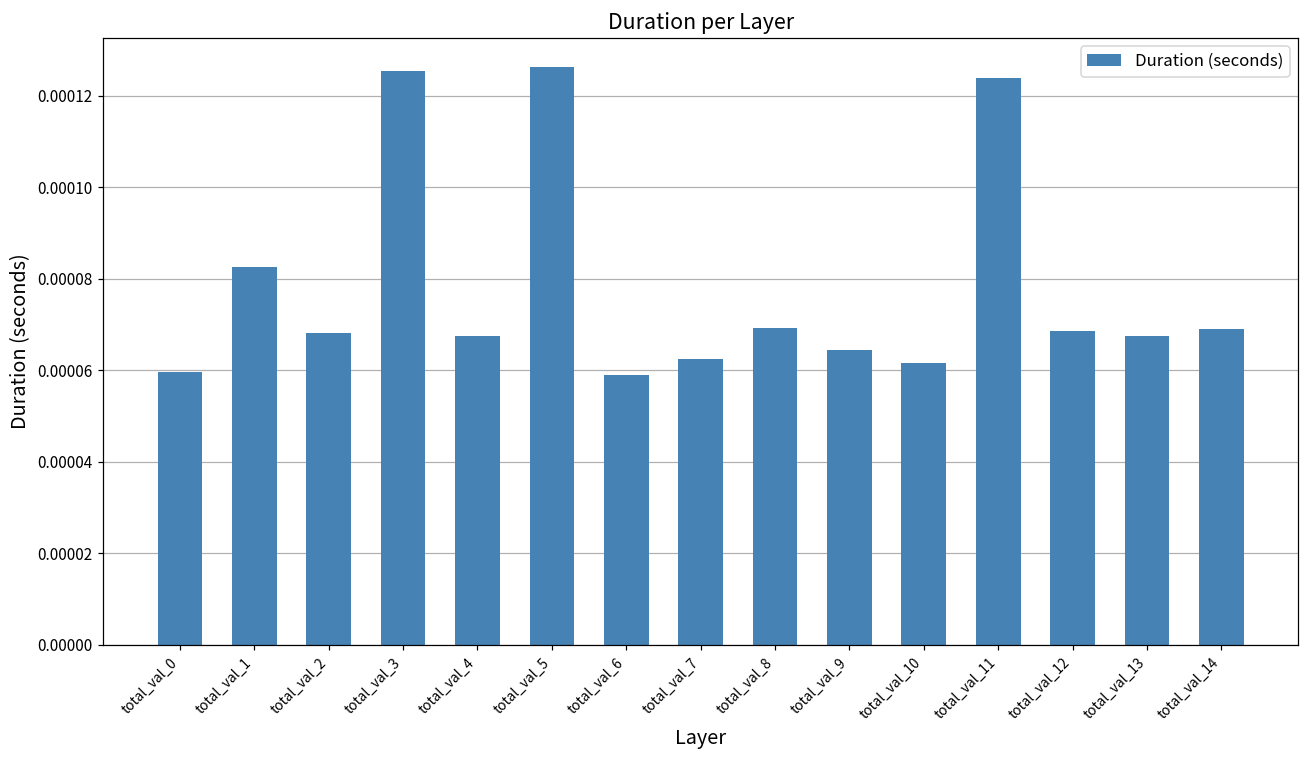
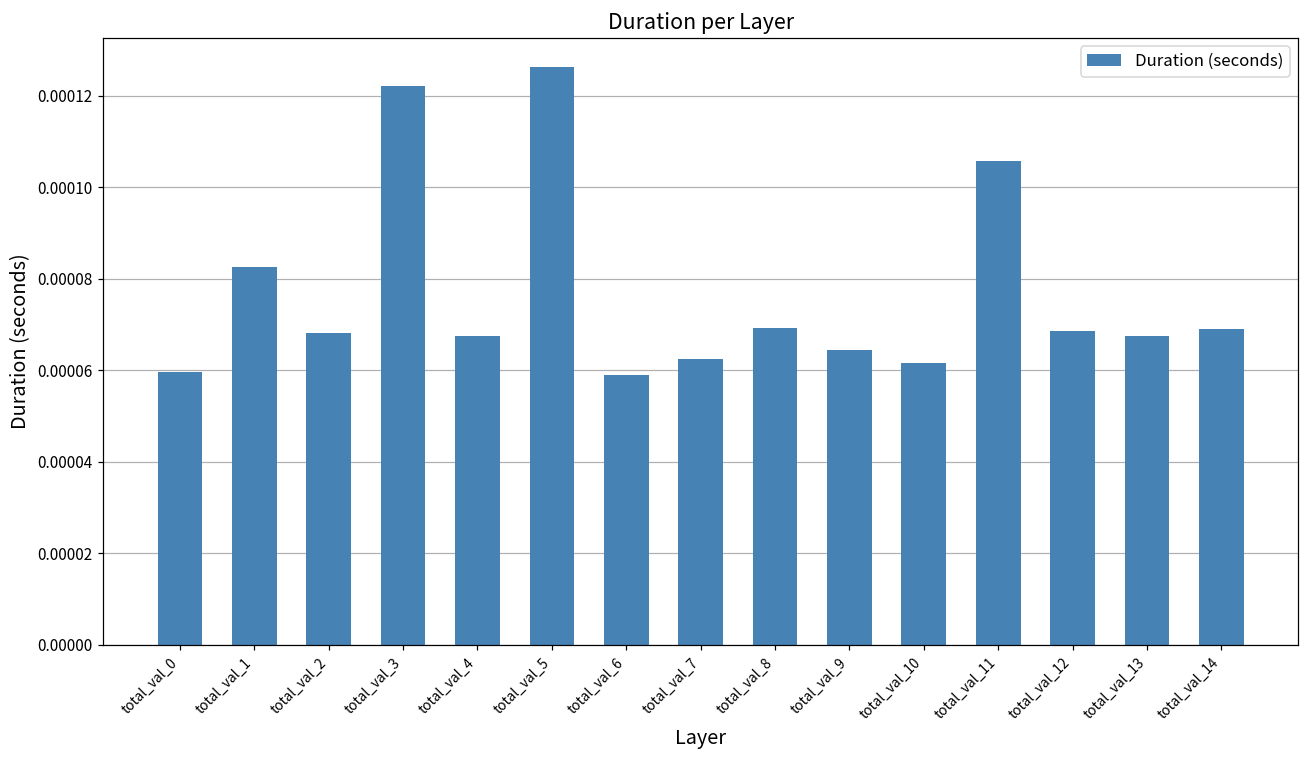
total_val_3: 0.000125 -> 0.000122
total_val_11: 0.000124 -> 0.000106
